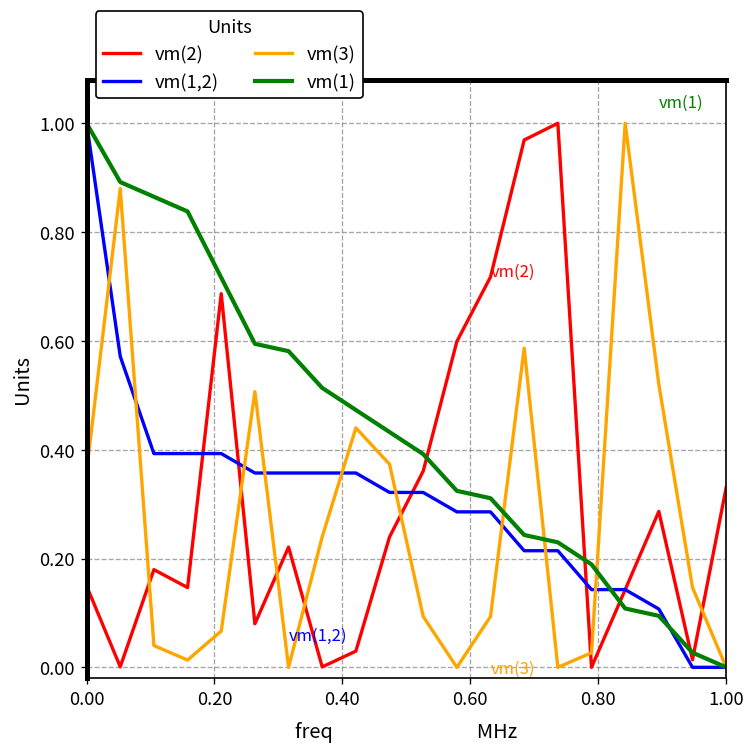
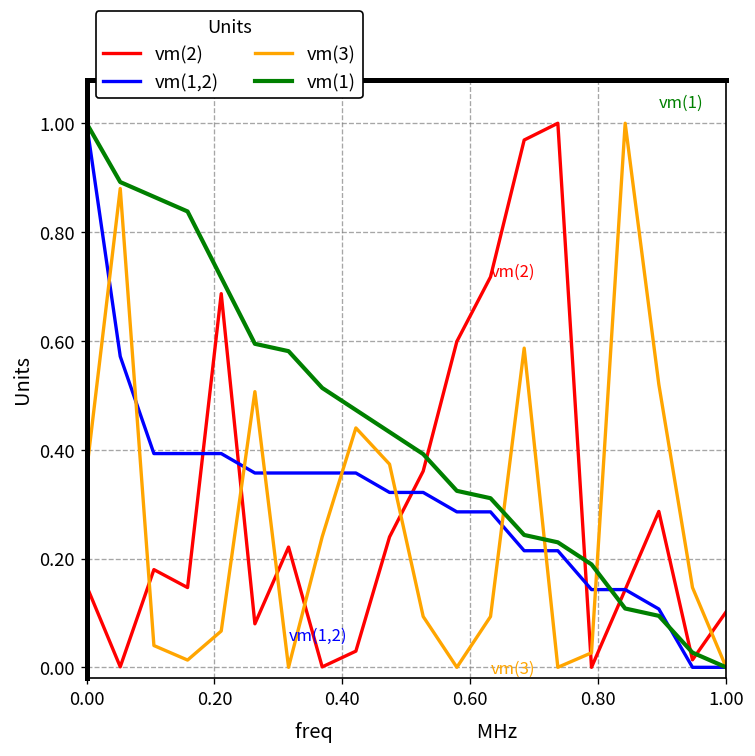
vm(2), 1.00: 0.33 -> 0.10
